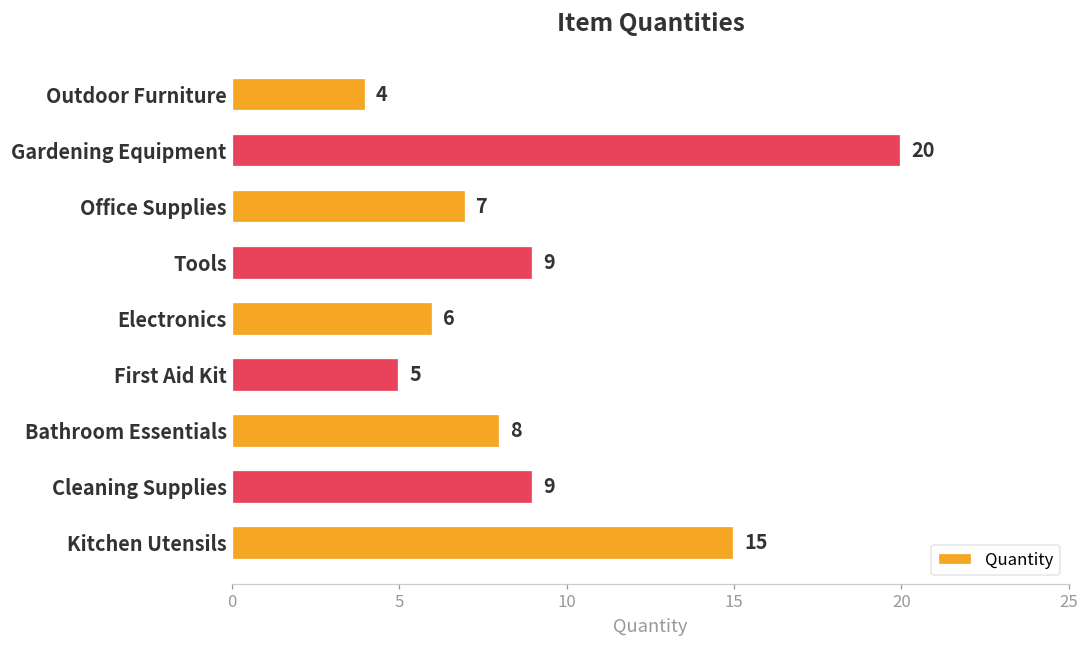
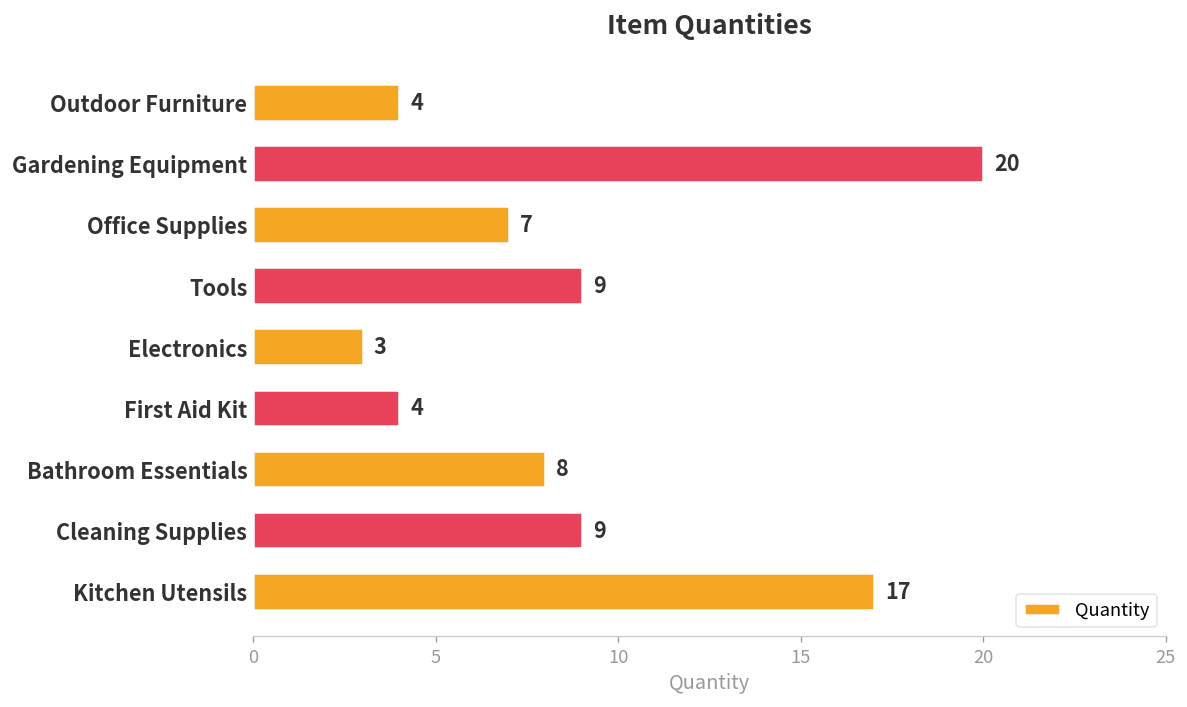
Electronics: 6 -> 3
First Aid Kit: 5 -> 4
Kitchen Utensils: 15 -> 17
